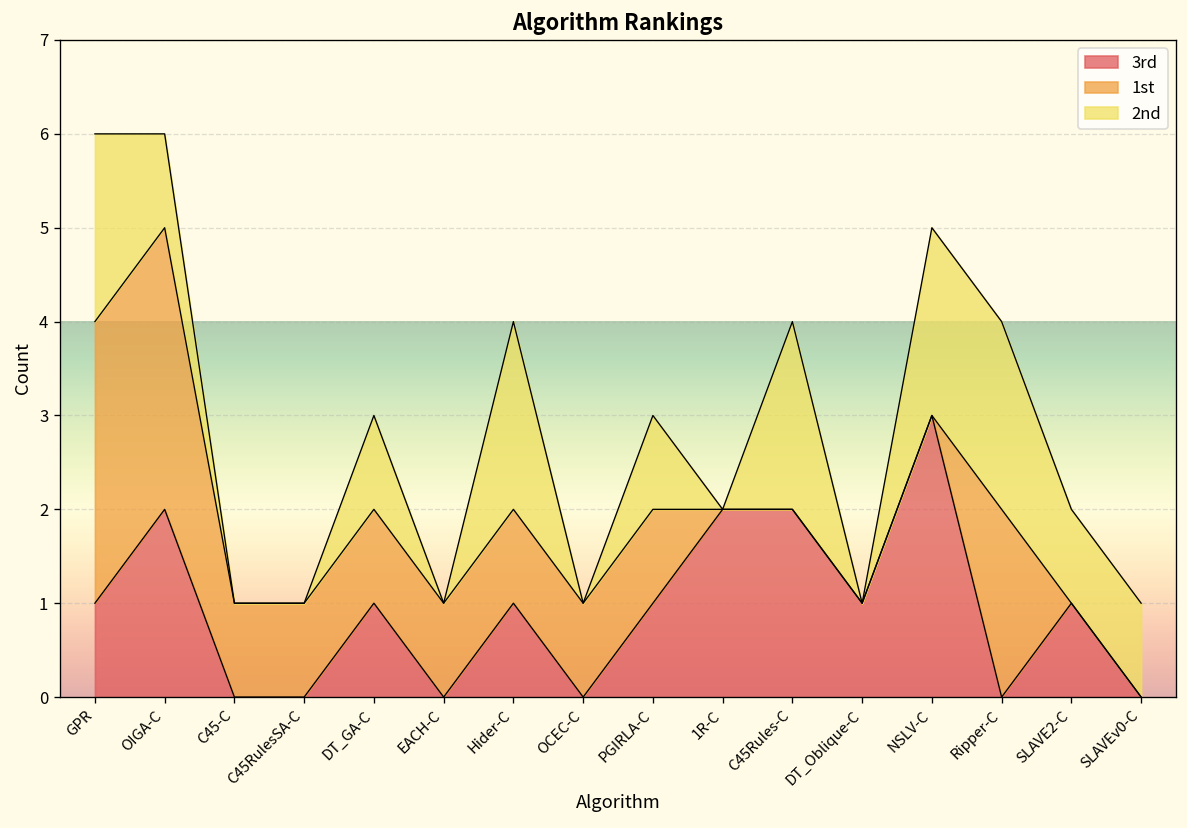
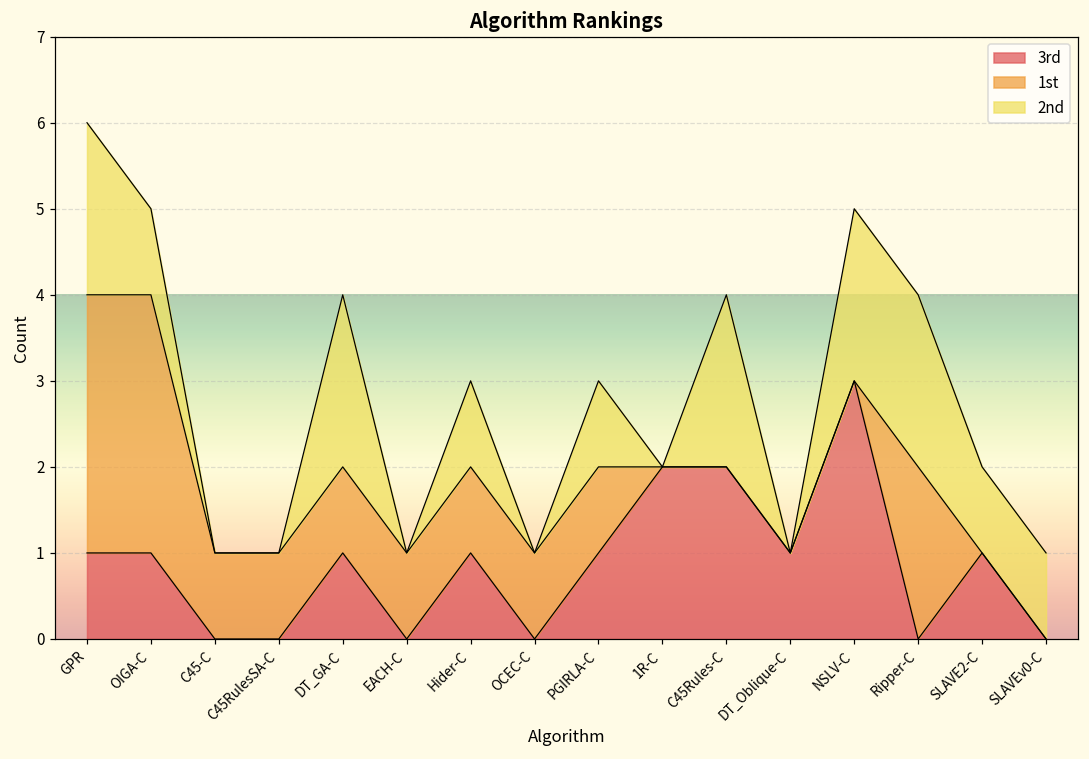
3rd, OIGA-C: 2 -> 1
2nd, DT_GA-C: 1 -> 2
2nd, Hider-C: 2 -> 1
